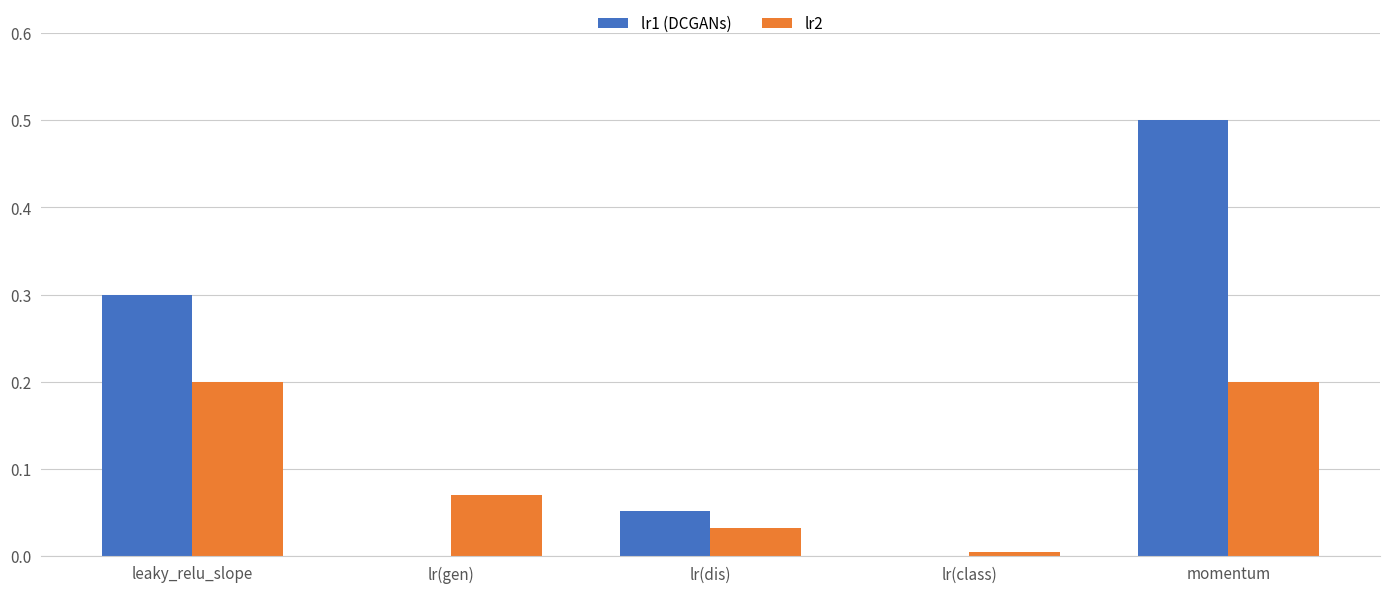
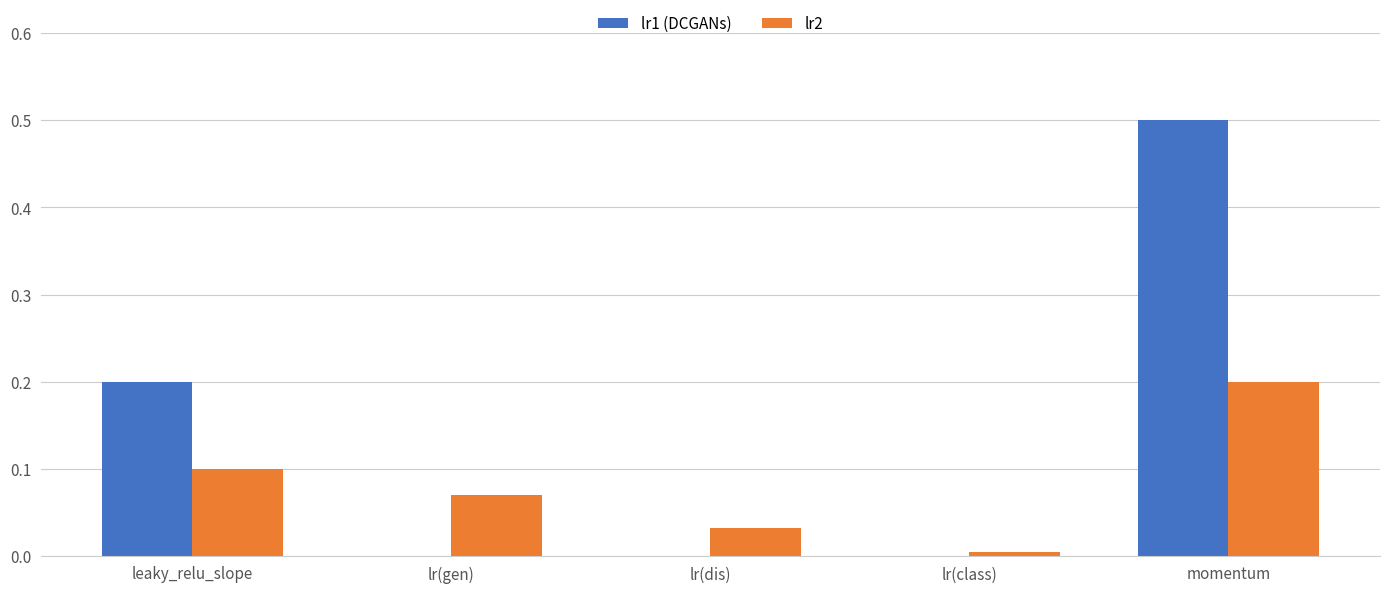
lr1 (DCGANs), leaky_relu_slope: 0.3 -> 0.2
lr2, leaky_relu_slope: 0.2 -> 0.1
lr1 (DCGANs), lr(dis): 0.05 -> 0.00
